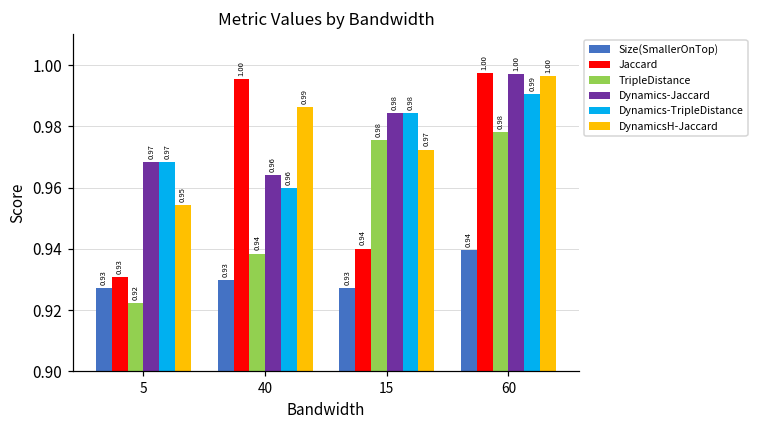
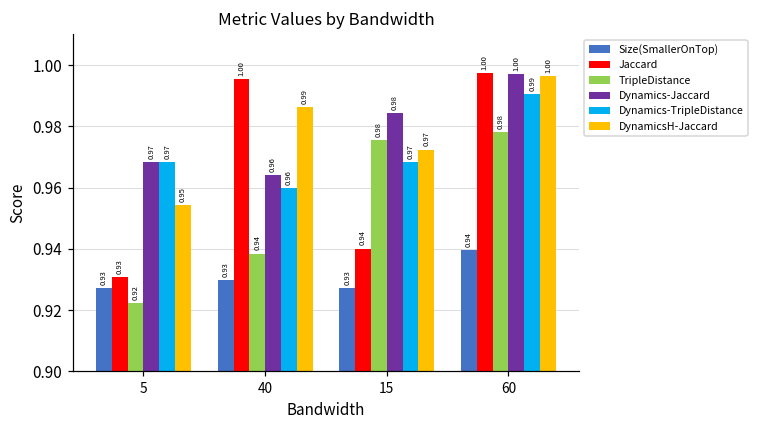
Dynamics-TripleDistance, 15: 0.98 -> 0.97
